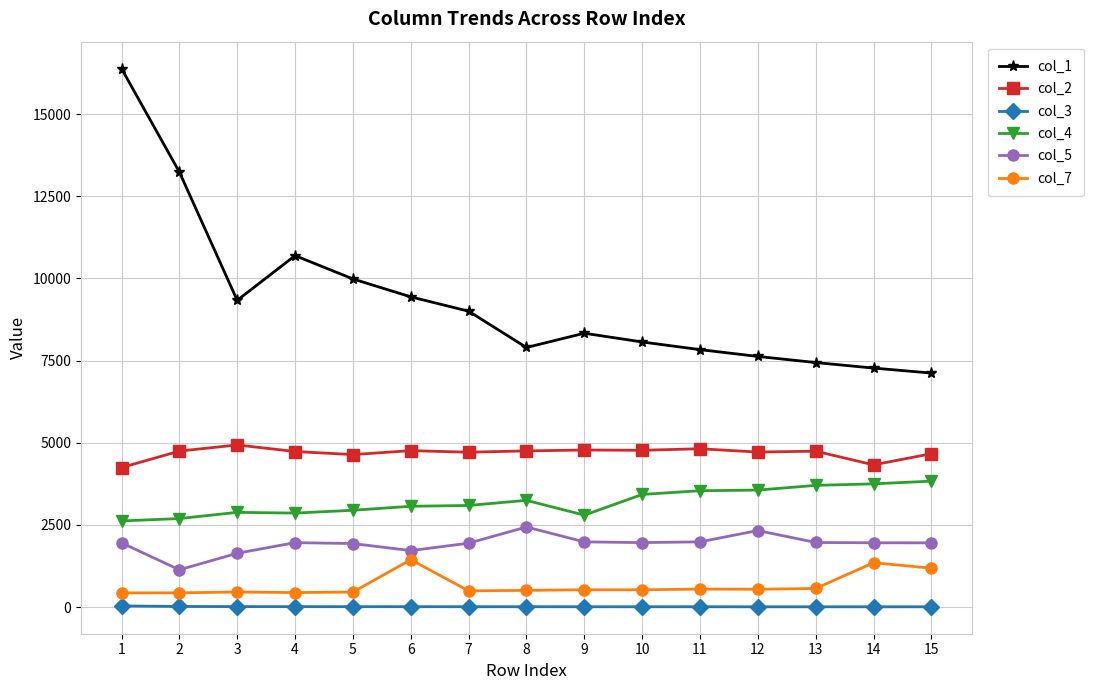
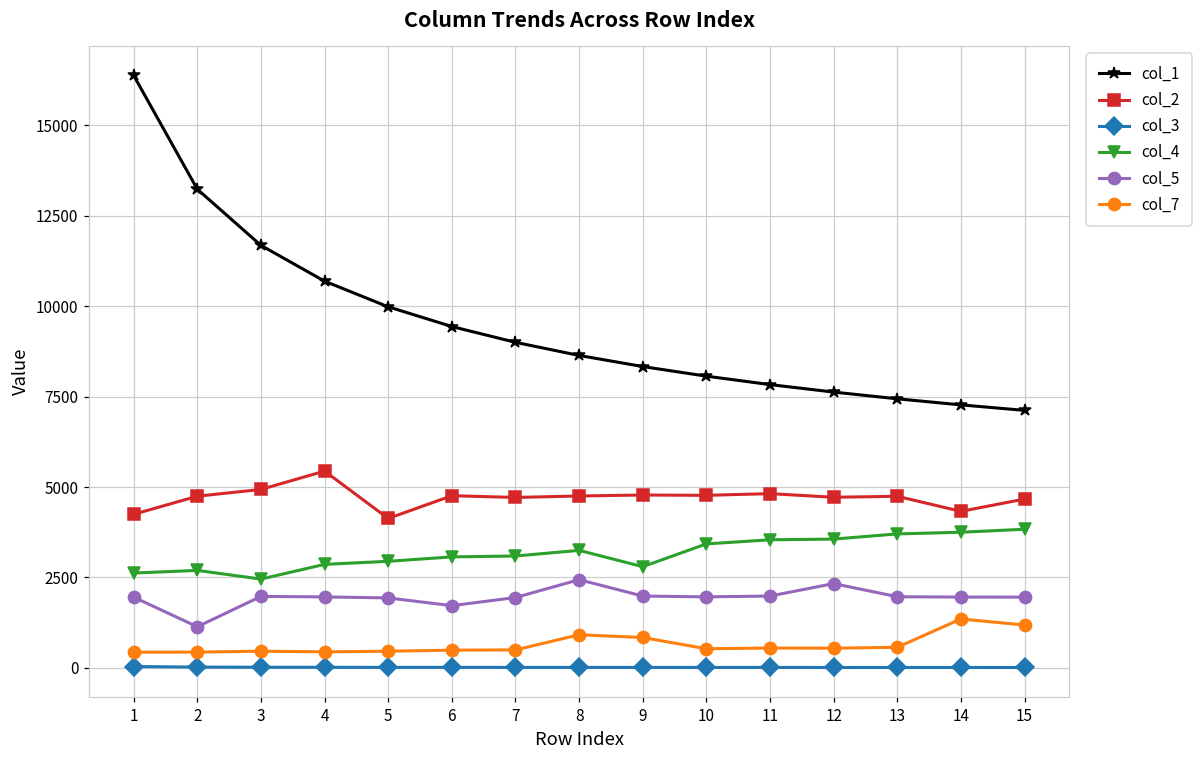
col_1, 3: 9300 -> 11700
col_4, 3: 2900 -> 2500
col_5, 3: 1600 -> 2000
col_2, 4: 4700 -> 5400
col_2, 5: 4600 -> 4100
col_7, 6: 1400 -> 500
col_1, 8: 7900 -> 8600
col_7, 8: 500 -> 900
col_7, 9: 500 -> 800
